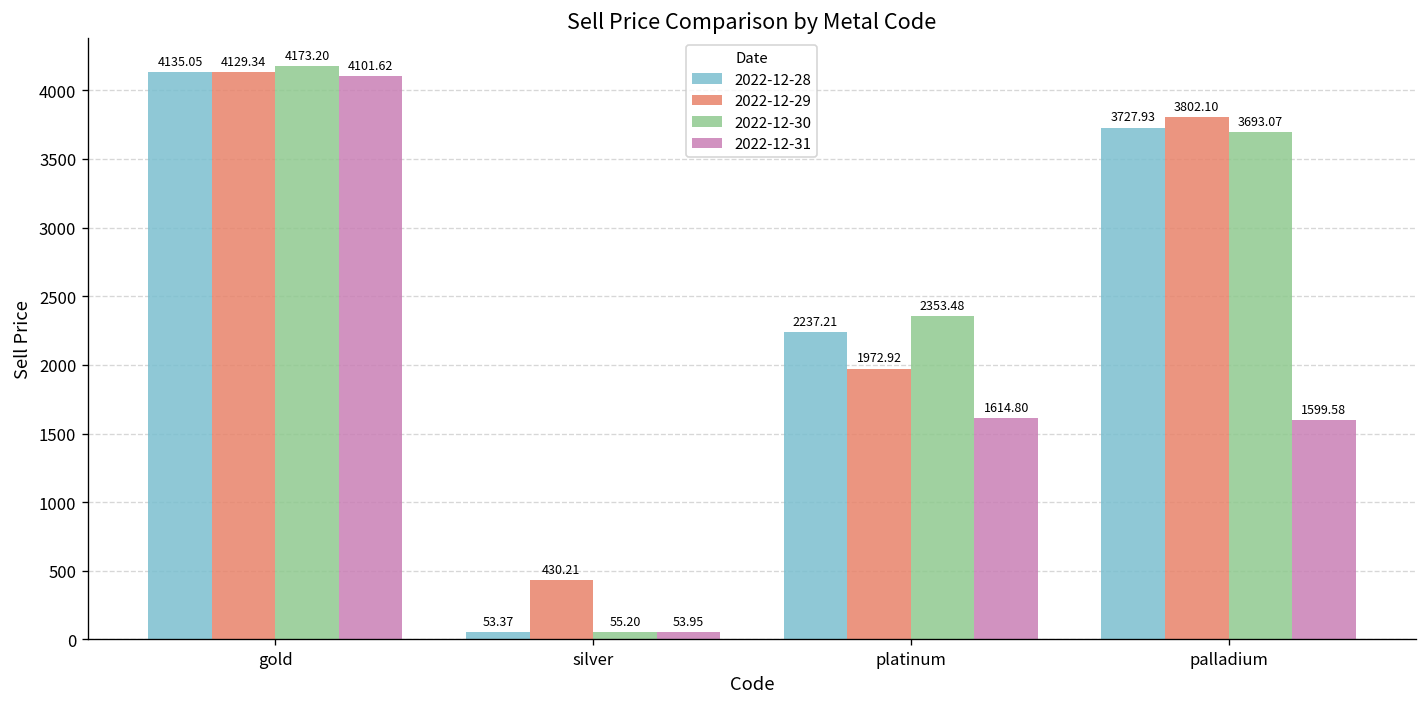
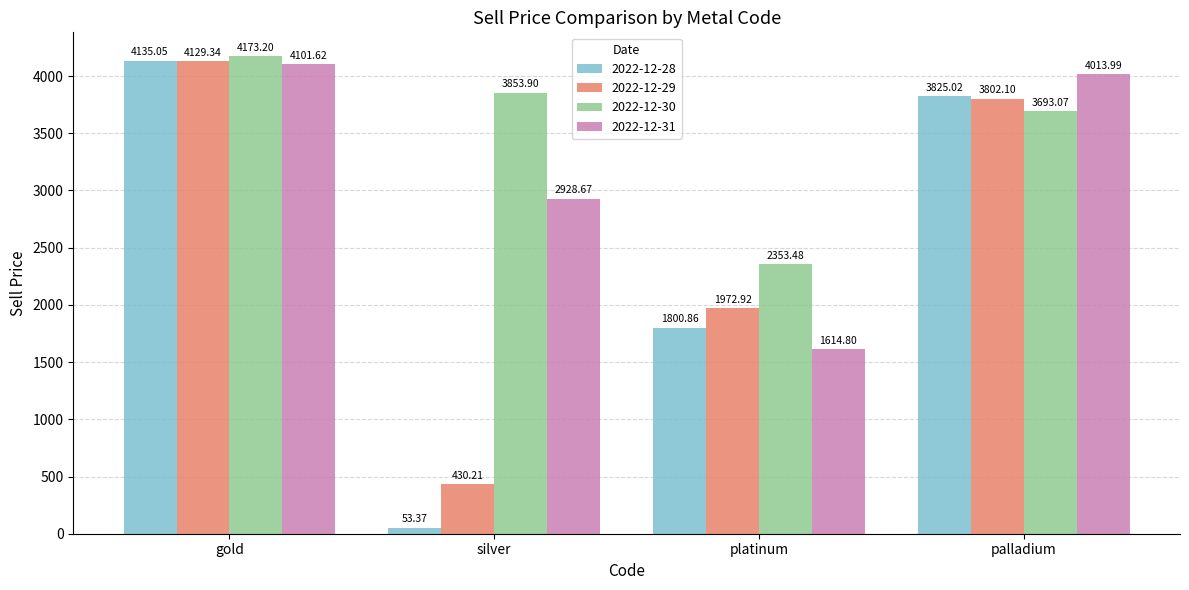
2022-12-30, silver: 55.20 -> 3853.90
2022-12-31, silver: 53.95 -> 2928.67
2022-12-28, platinum: 2237.21 -> 1800.86
2022-12-28, palladium: 3727.93 -> 3825.02
2022-12-31, palladium: 1599.58 -> 4013.99
